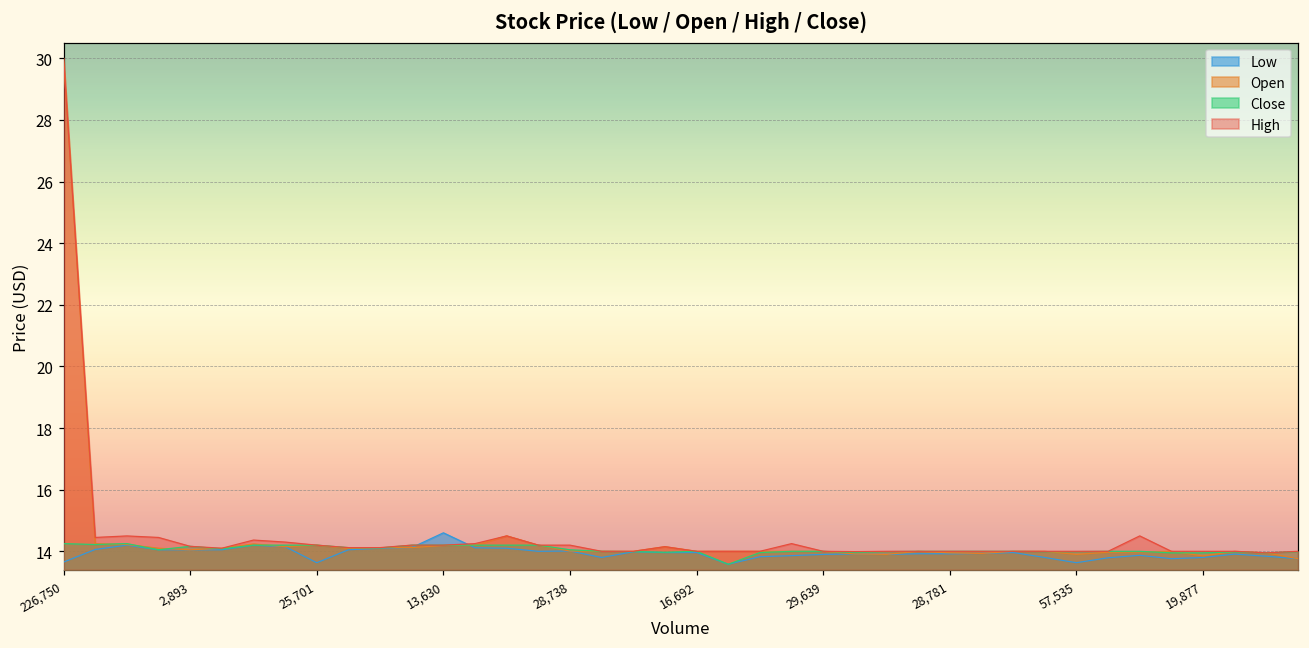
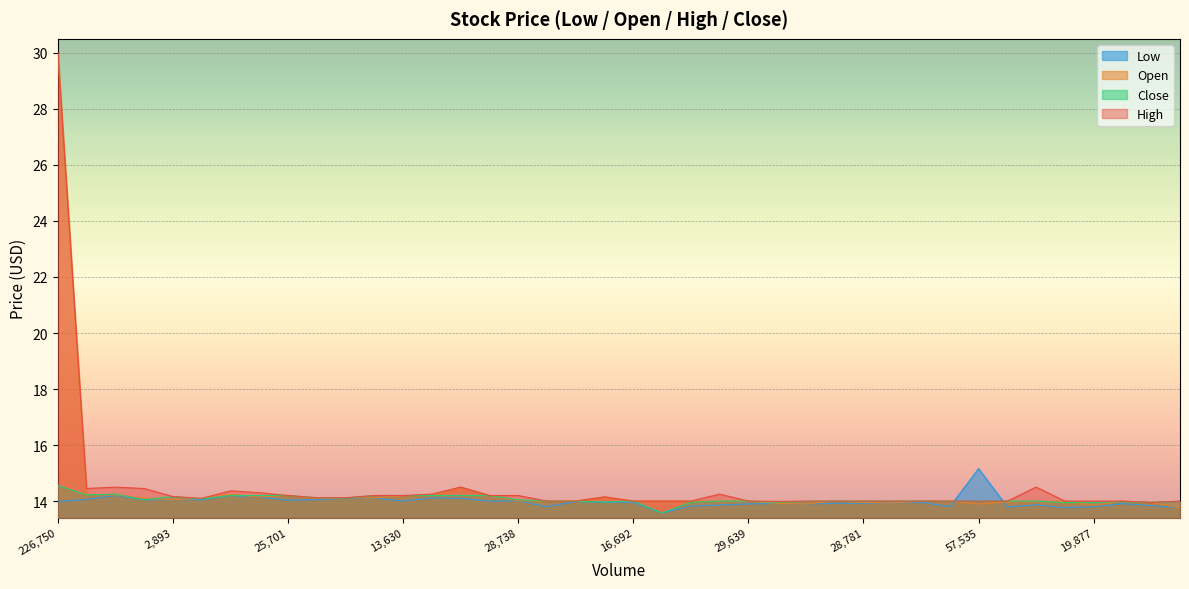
Low, 226,750: 13.7 -> 14.0
Close, 226,750: 14.3 -> 14.6
Low, 25,701: 13.6 -> 14.0
Low, 13,630: 14.6 -> 14.0
Low, 57,535: 13.6 -> 15.2
